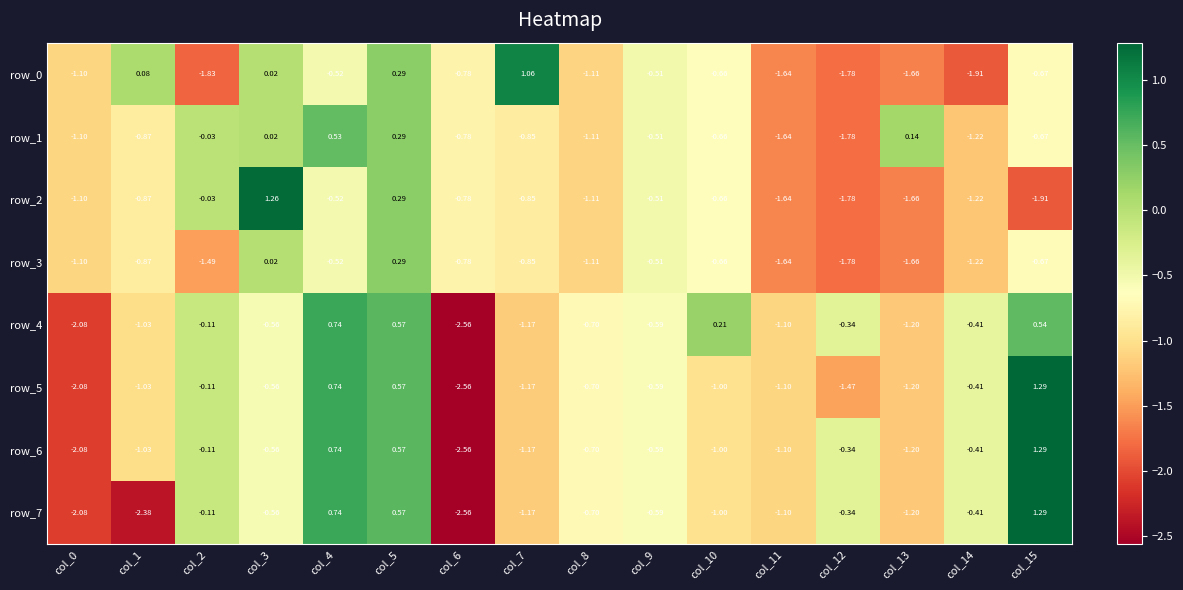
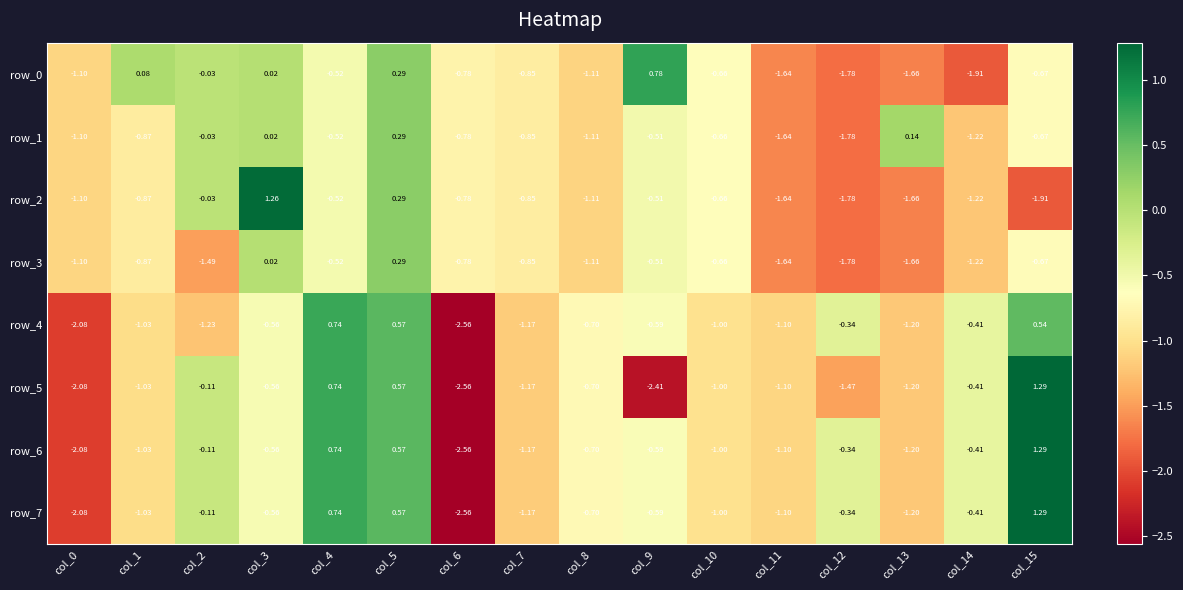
row_0, col_2: -1.83 -> -0.03
row_0, col_7: 1.06 -> -0.85
row_0, col_9: -0.51 -> 0.78
row_1, col_4: 0.53 -> -0.52
row_4, col_2: -0.11 -> -1.23
row_4, col_10: 0.21 -> -1.00
row_5, col_9: -0.59 -> -2.41
row_7, col_1: -2.38 -> -1.03
